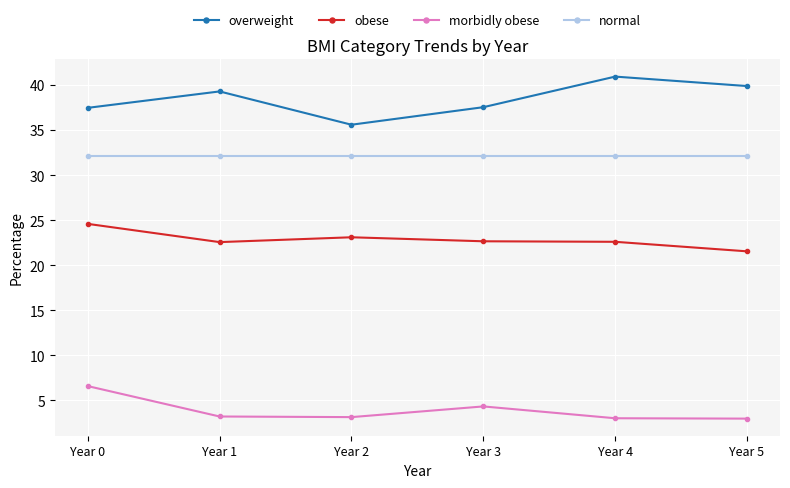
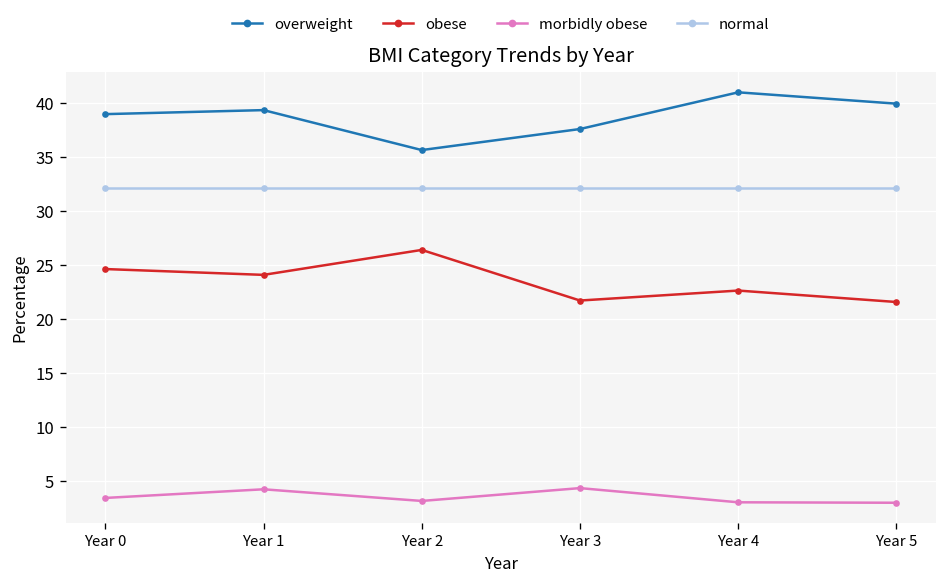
overweight, Year 0: 37 -> 39
morbidly obese, Year 0: 7 -> 3
obese, Year 1: 23 -> 24
morbidly obese, Year 1: 3 -> 4
obese, Year 2: 23 -> 26
obese, Year 3: 23 -> 22
